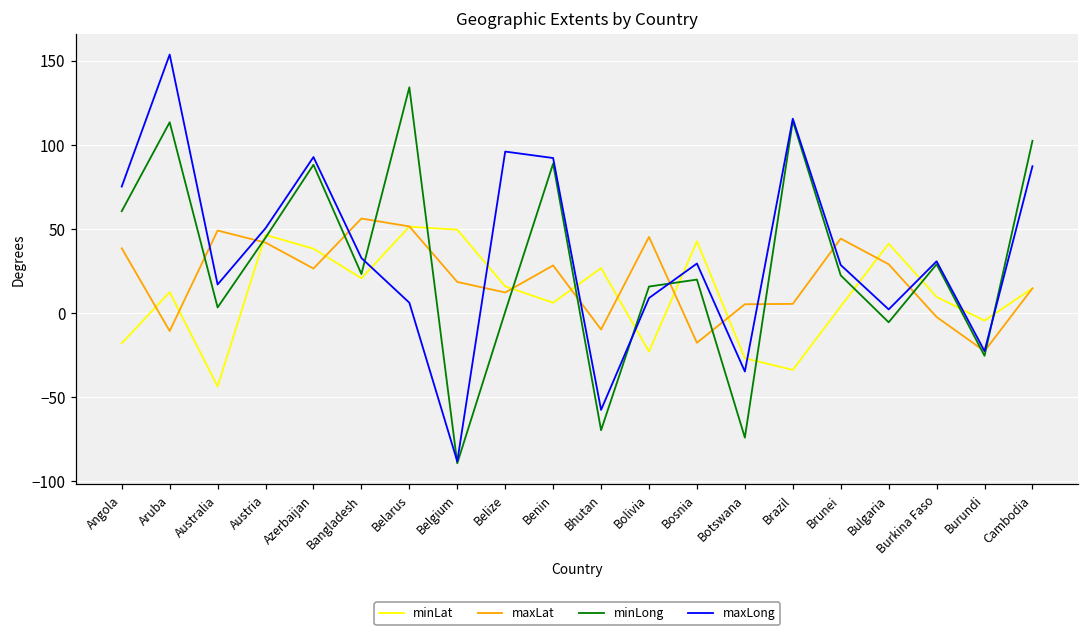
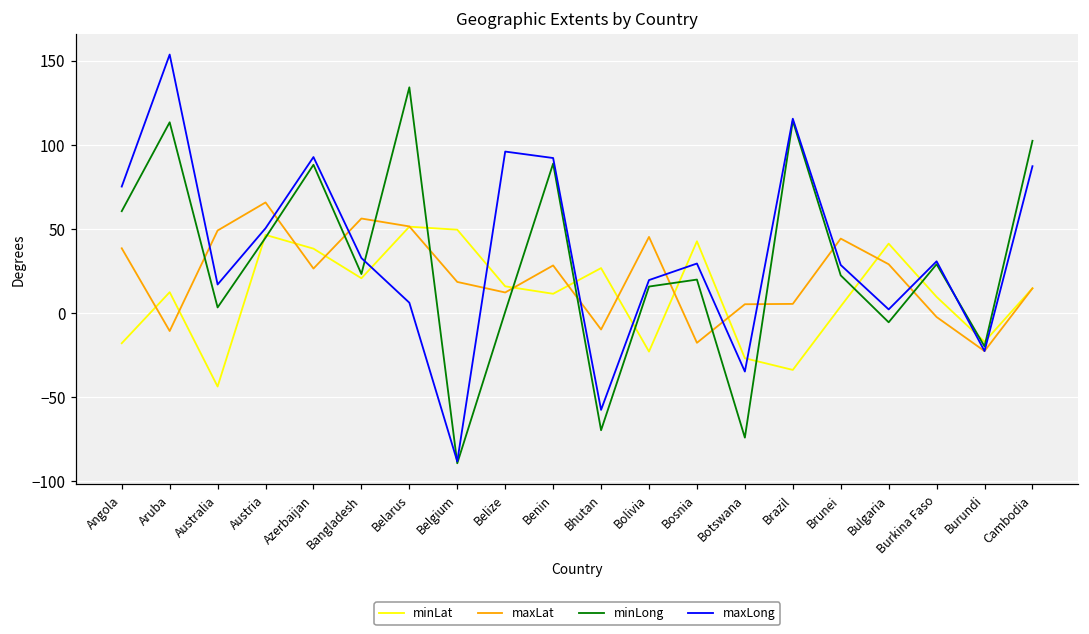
maxLat, Austria: 42 -> 66
minLat, Benin: 6 -> 11
maxLong, Bolivia: 9 -> 20
minLat, Burundi: -4 -> -17
minLong, Burundi: -25 -> -20
